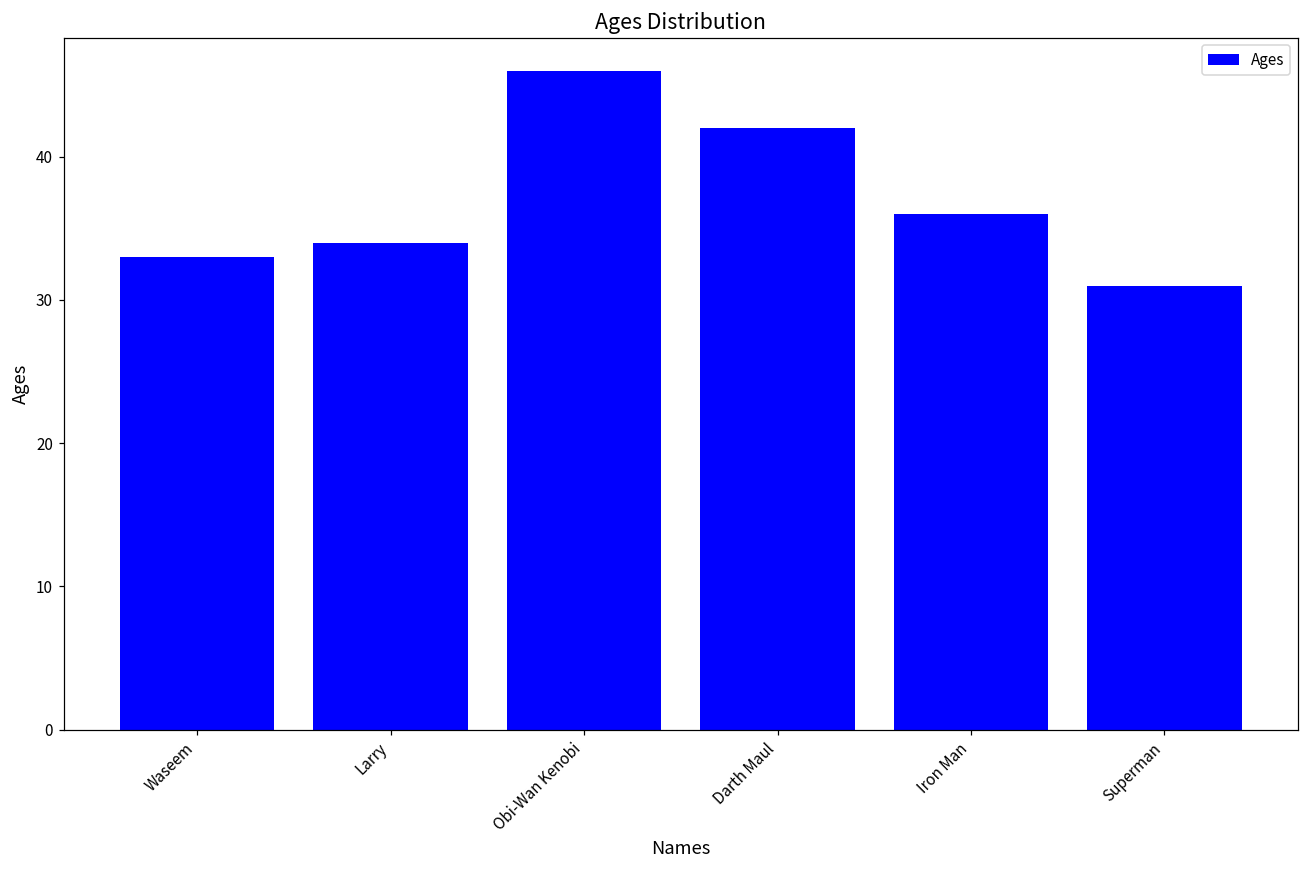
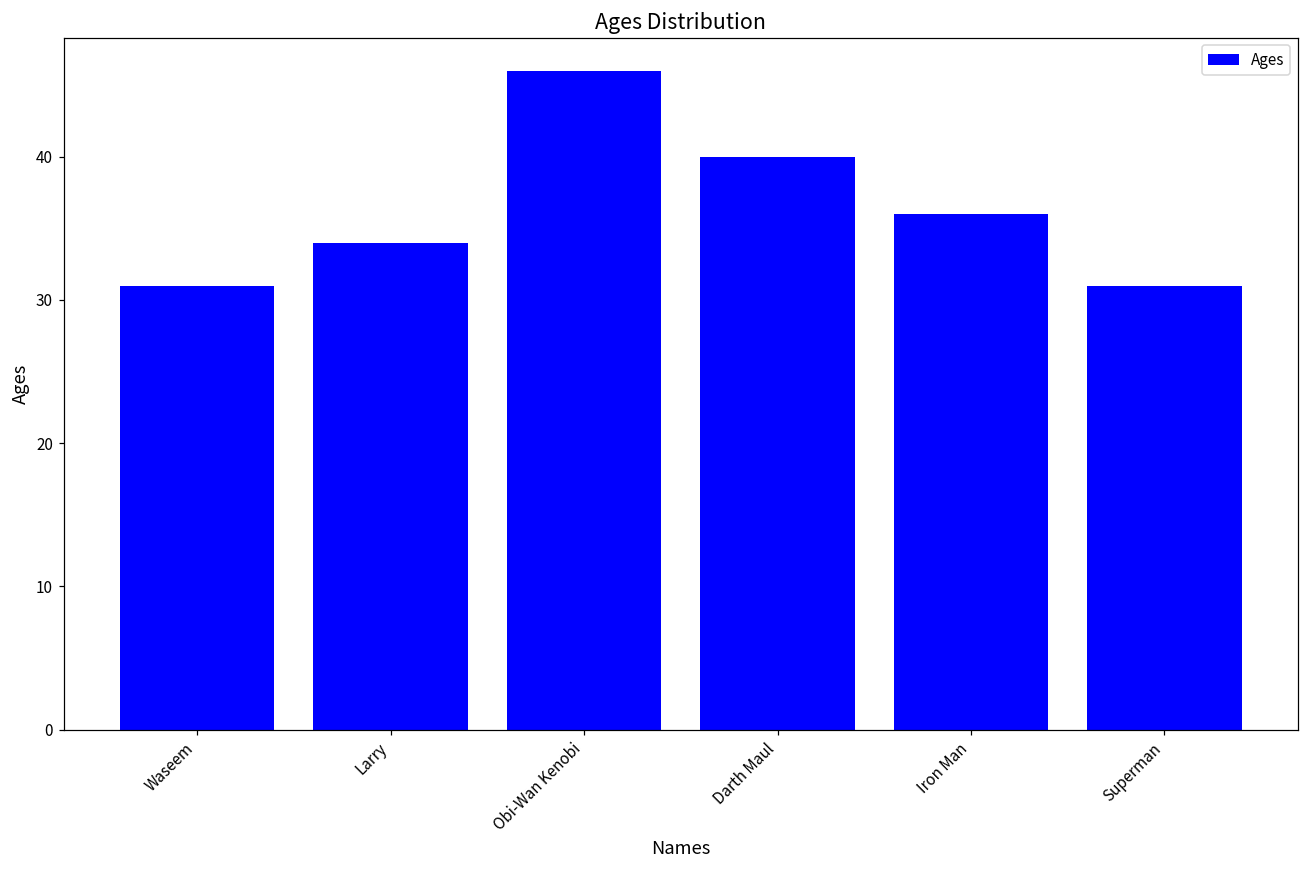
Waseem: 33 -> 31
Darth Maul: 42 -> 40
